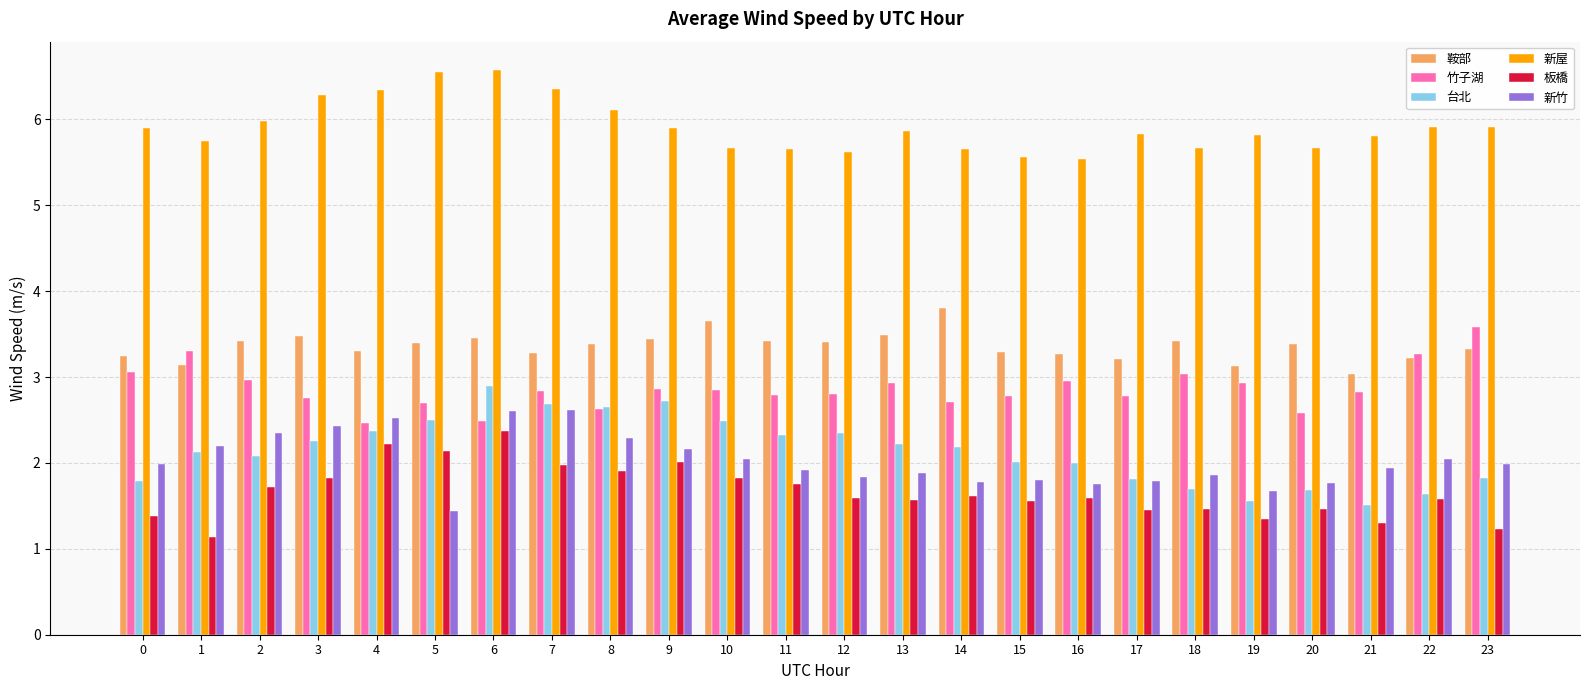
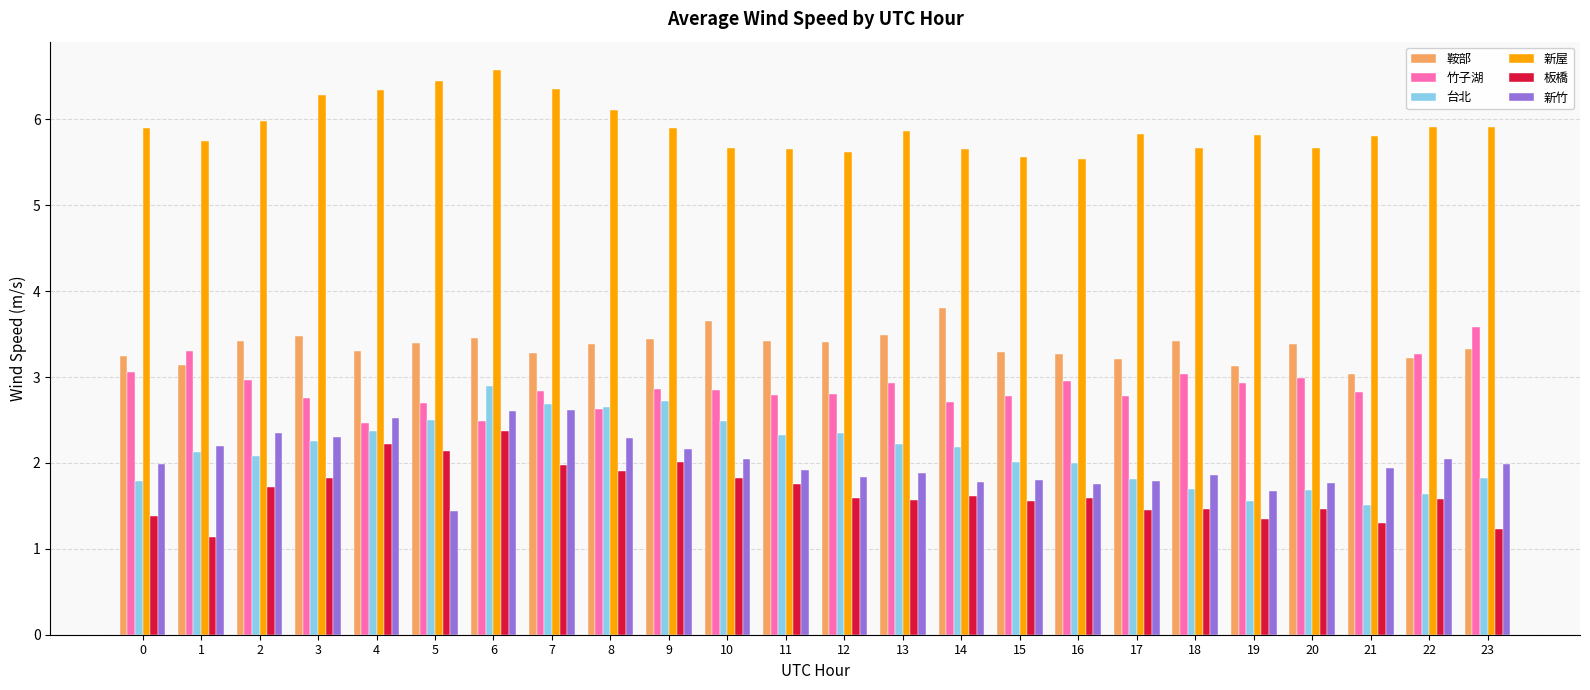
新竹, 3: 2.4 -> 2.3
新屋, 5: 6.6 -> 6.4
竹子湖, 20: 2.6 -> 3.0
